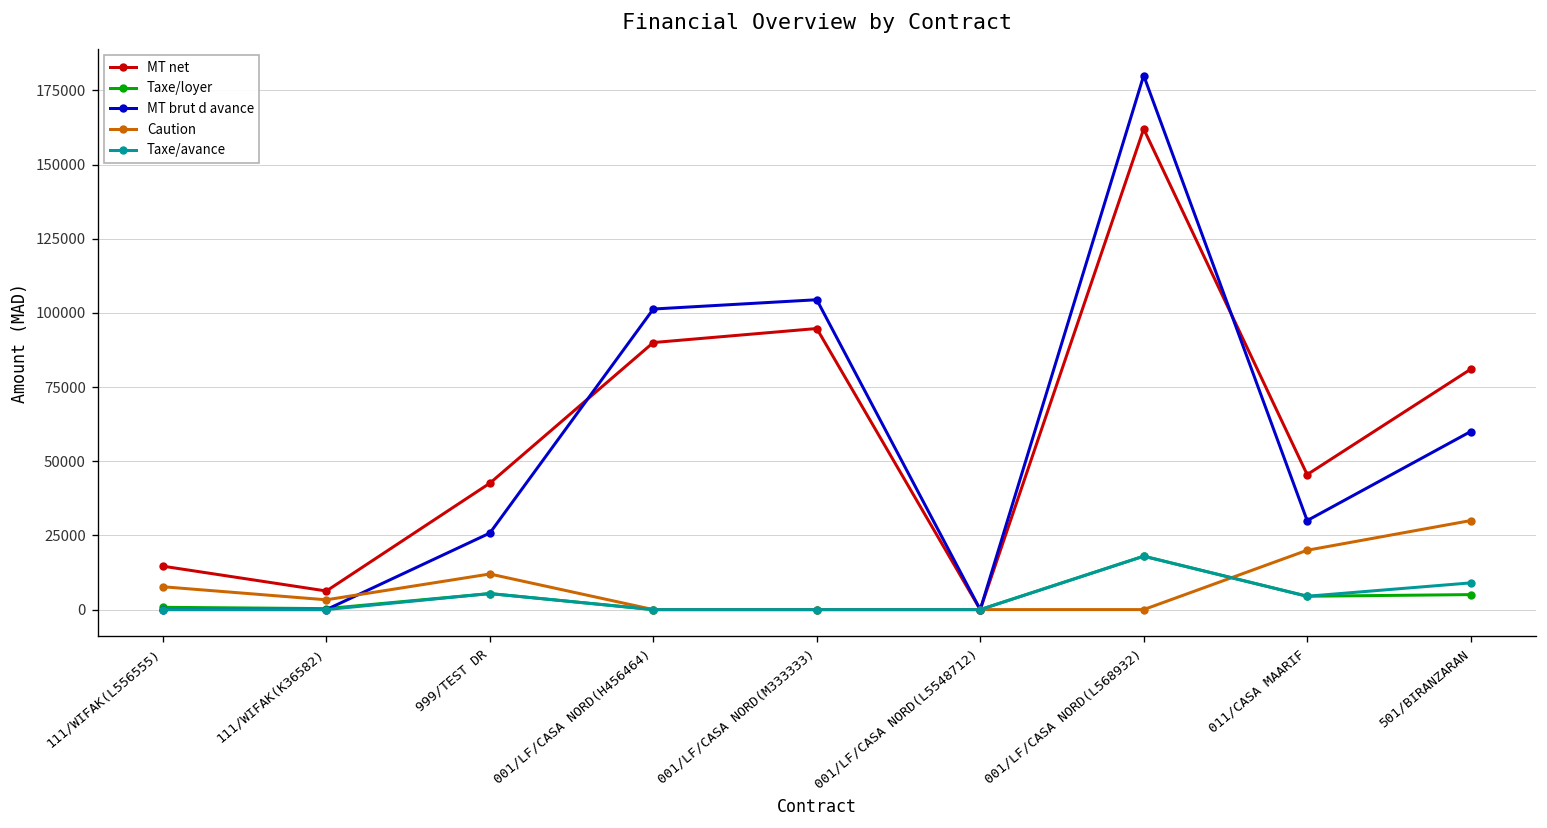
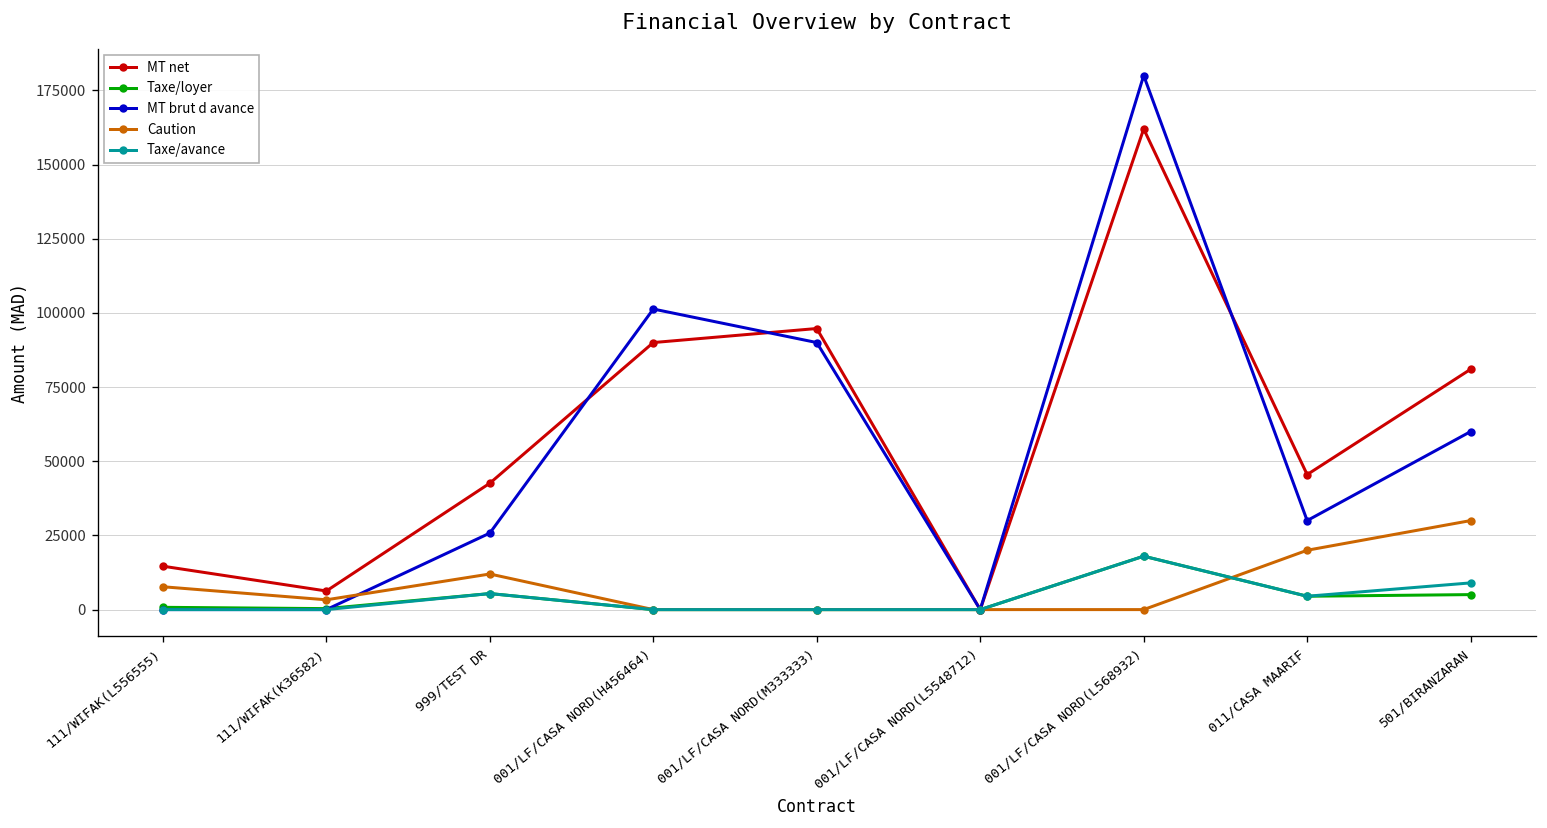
MT brut d avance, 001/LF/CASA NORD(M333333): 104000 -> 90000
